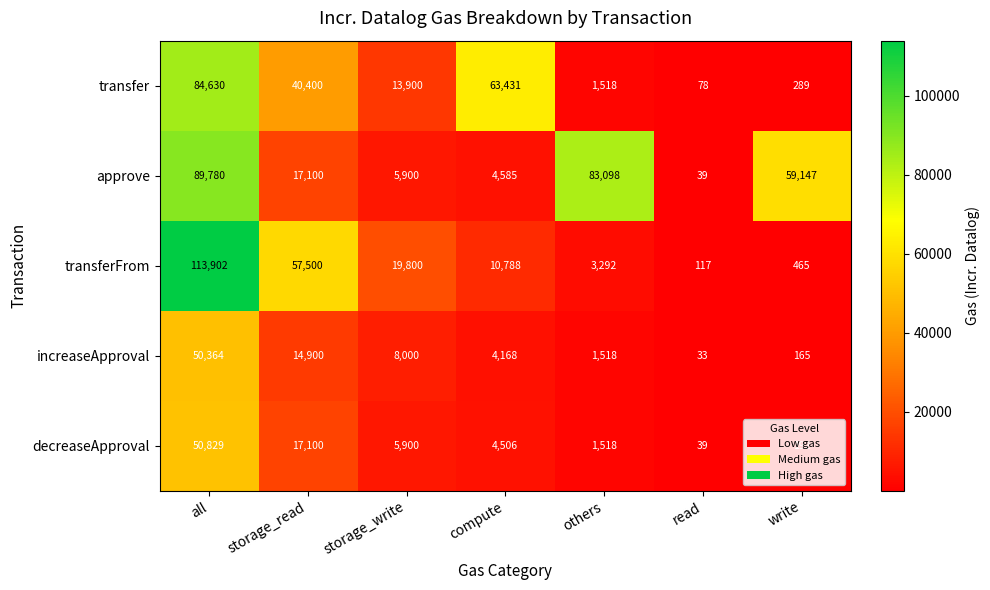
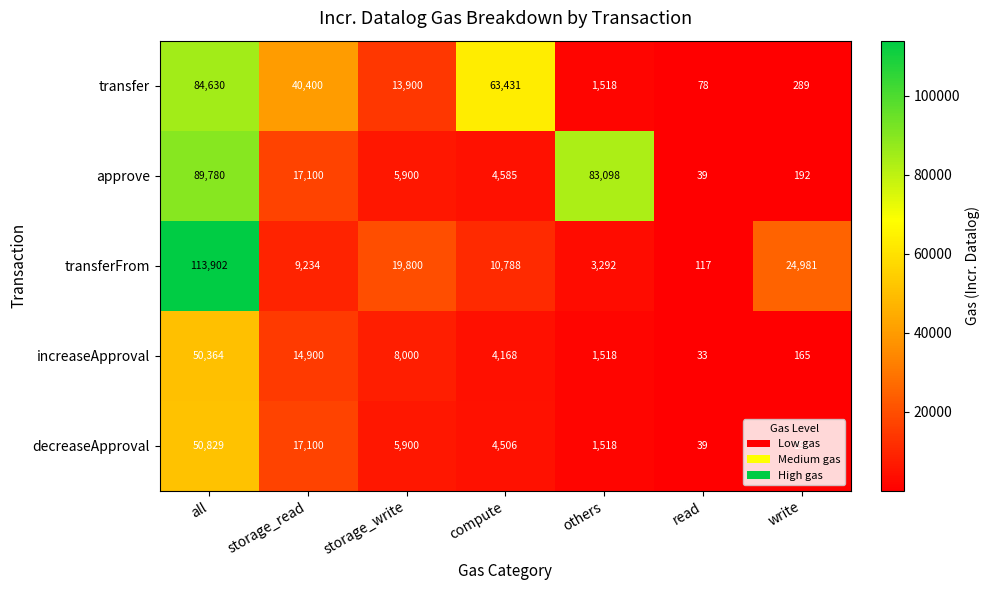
approve, write: 59,147 -> 192
transferFrom, storage_read: 57,500 -> 9,234
transferFrom, write: 465 -> 24,981
